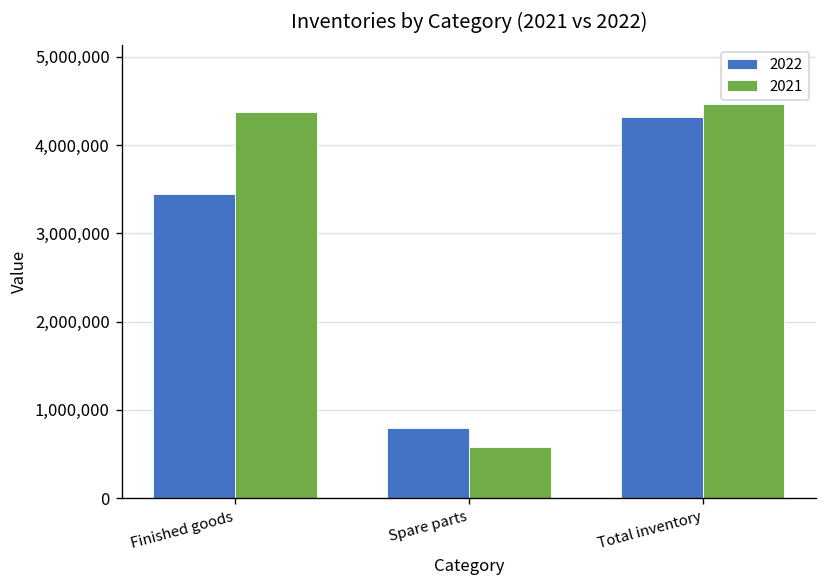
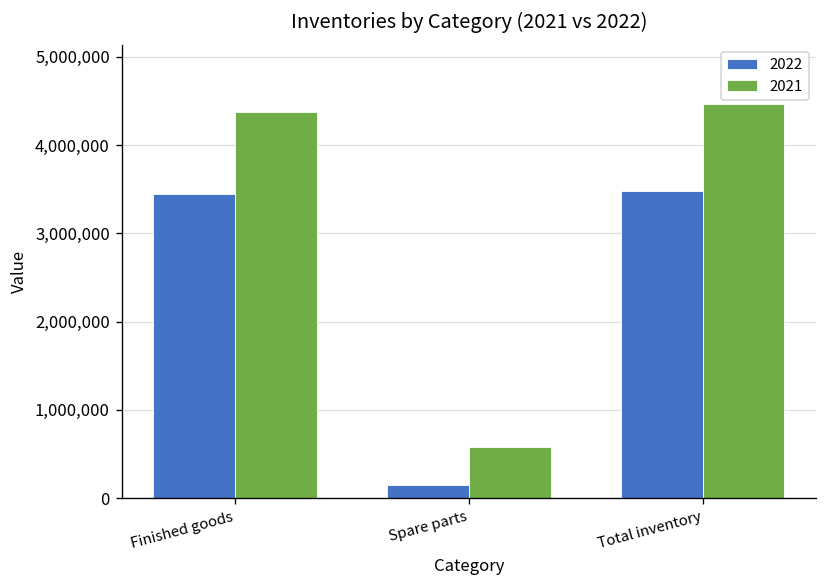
2022, Spare parts: 800,000 -> 200,000
2022, Total inventory: 4,300,000 -> 3,500,000
